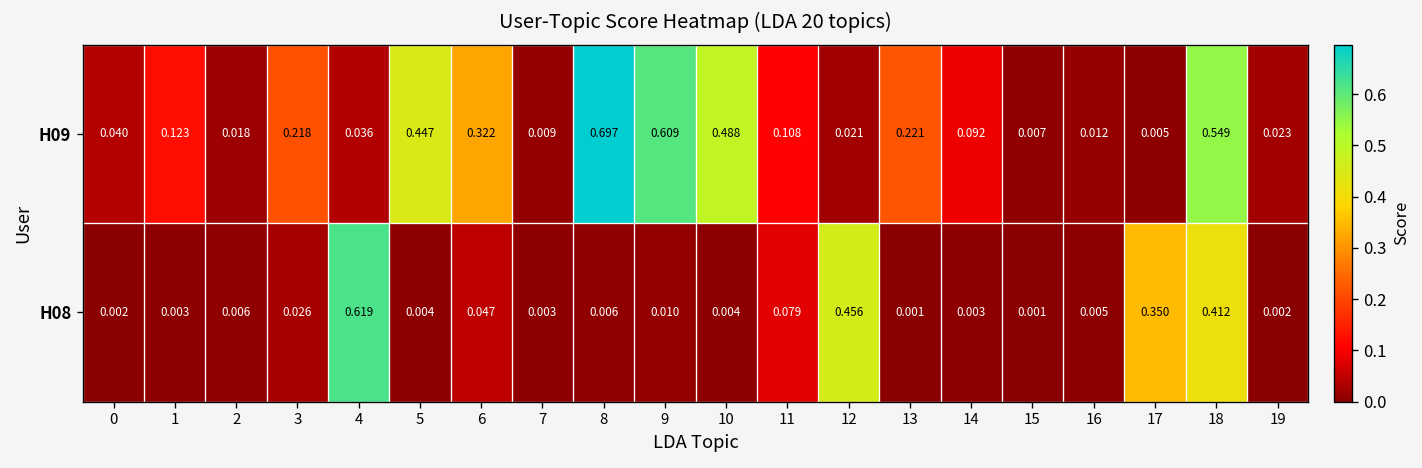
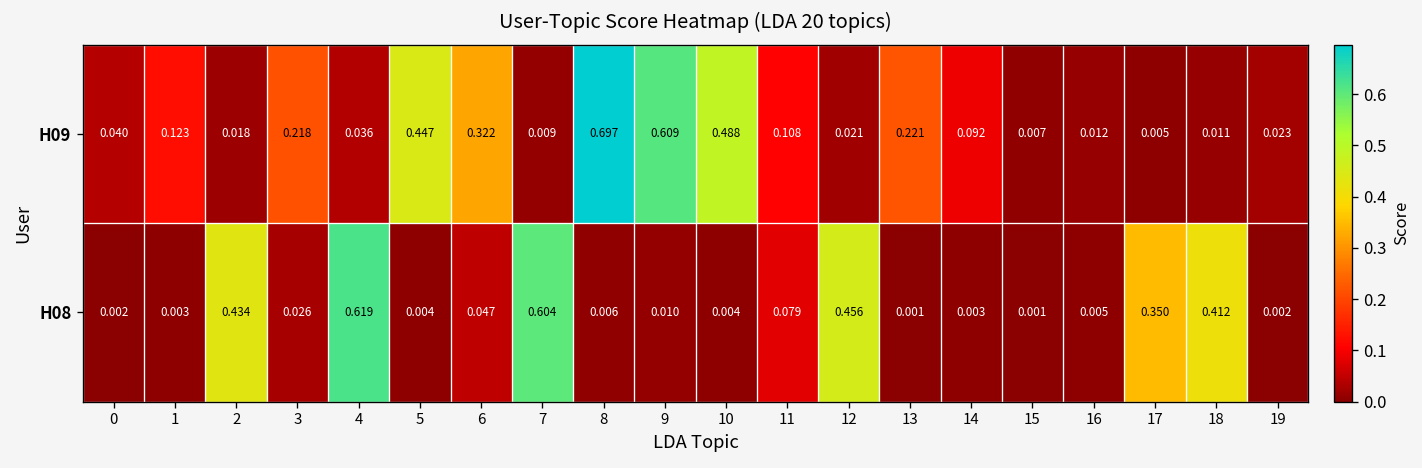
H09, 18: 0.549 -> 0.011
H08, 2: 0.006 -> 0.434
H08, 7: 0.003 -> 0.604
